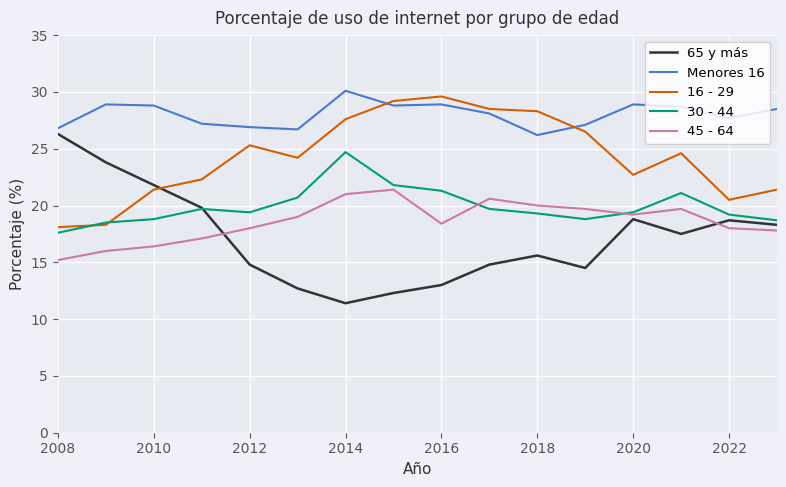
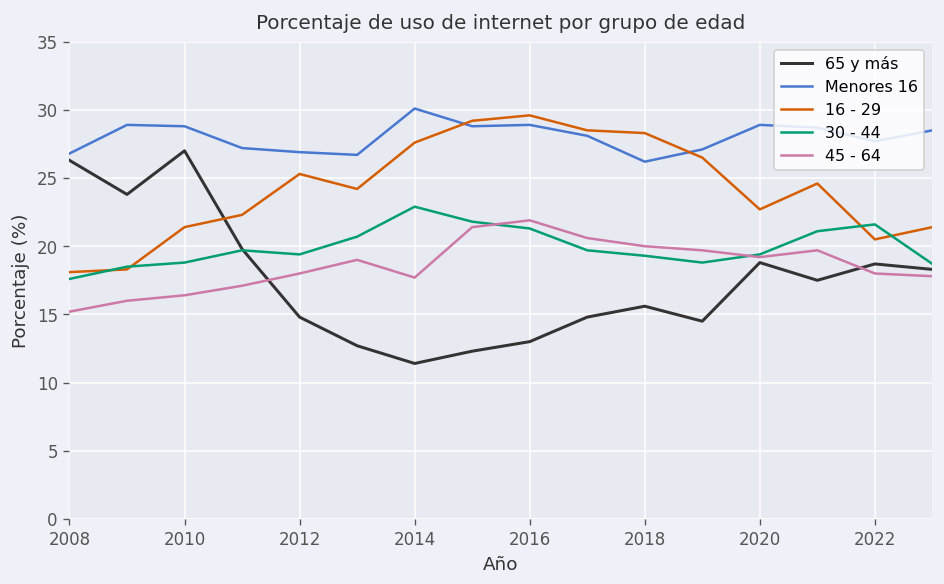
65 y más, 2010: 21.8 -> 27.0
30 - 44, 2014: 24.7 -> 22.9
45 - 64, 2014: 21.0 -> 17.7
45 - 64, 2016: 18.4 -> 21.9
30 - 44, 2022: 19.2 -> 21.6
